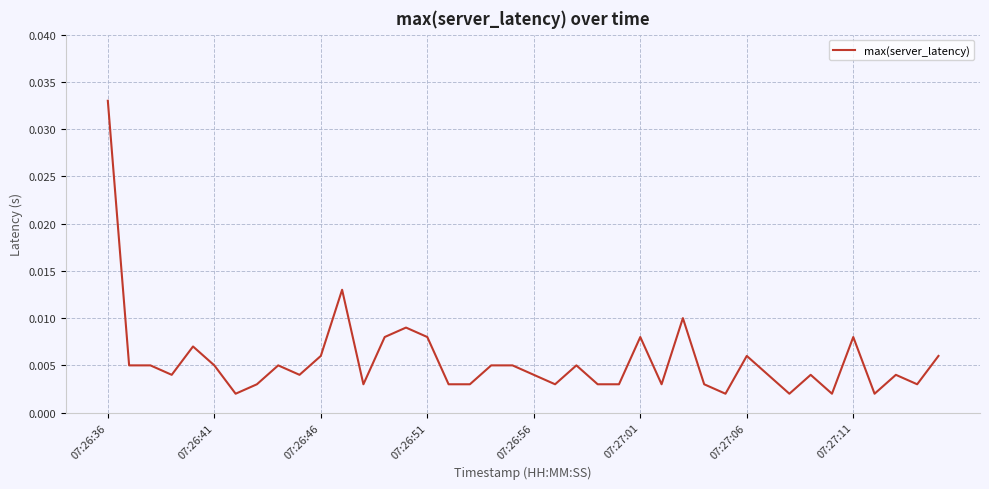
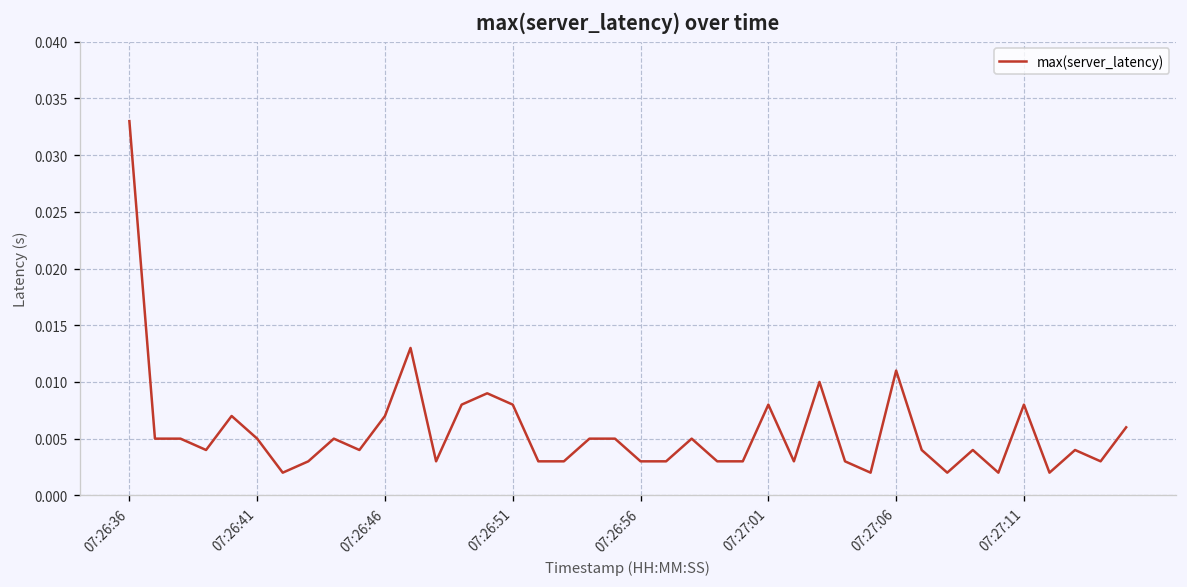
07:26:46: 0.006 -> 0.007
07:26:56: 0.004 -> 0.003
07:27:06: 0.006 -> 0.011
